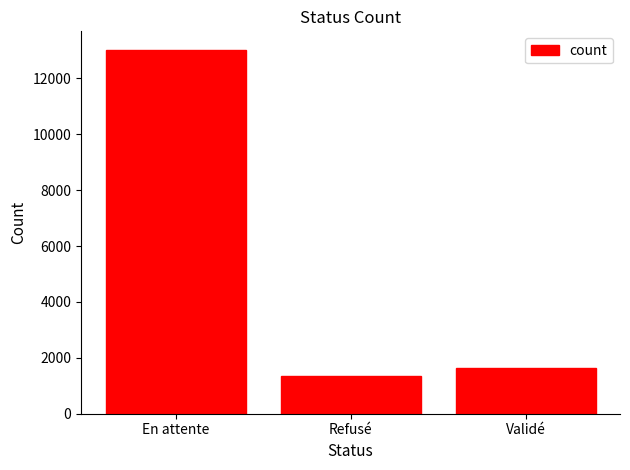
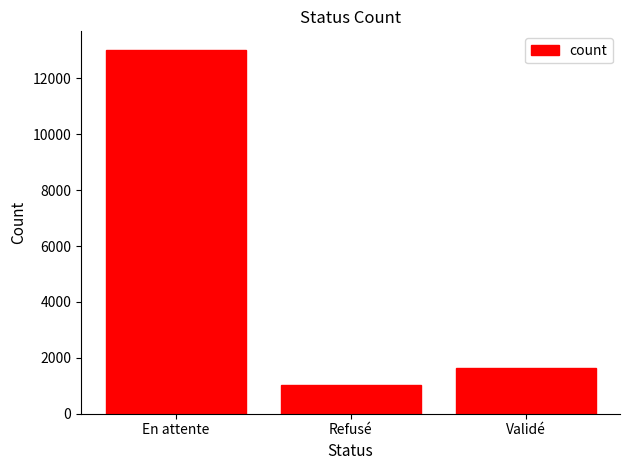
Refusé: 1400 -> 1000
